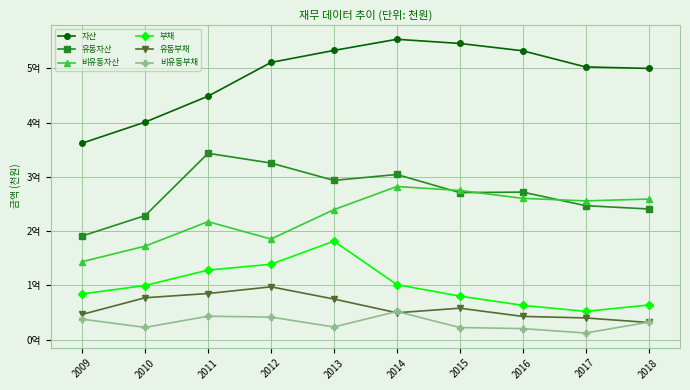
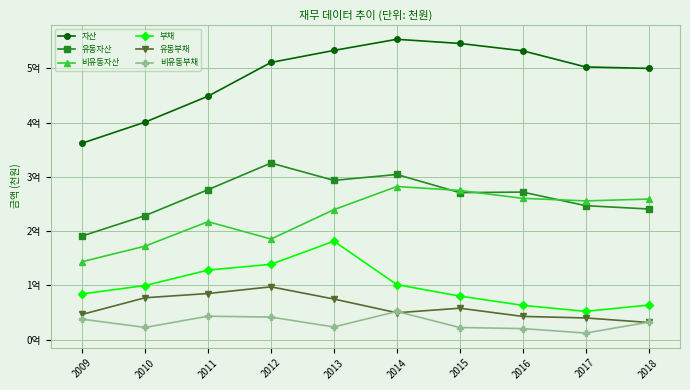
유동자산, 2011: 3.4억 -> 2.8억
